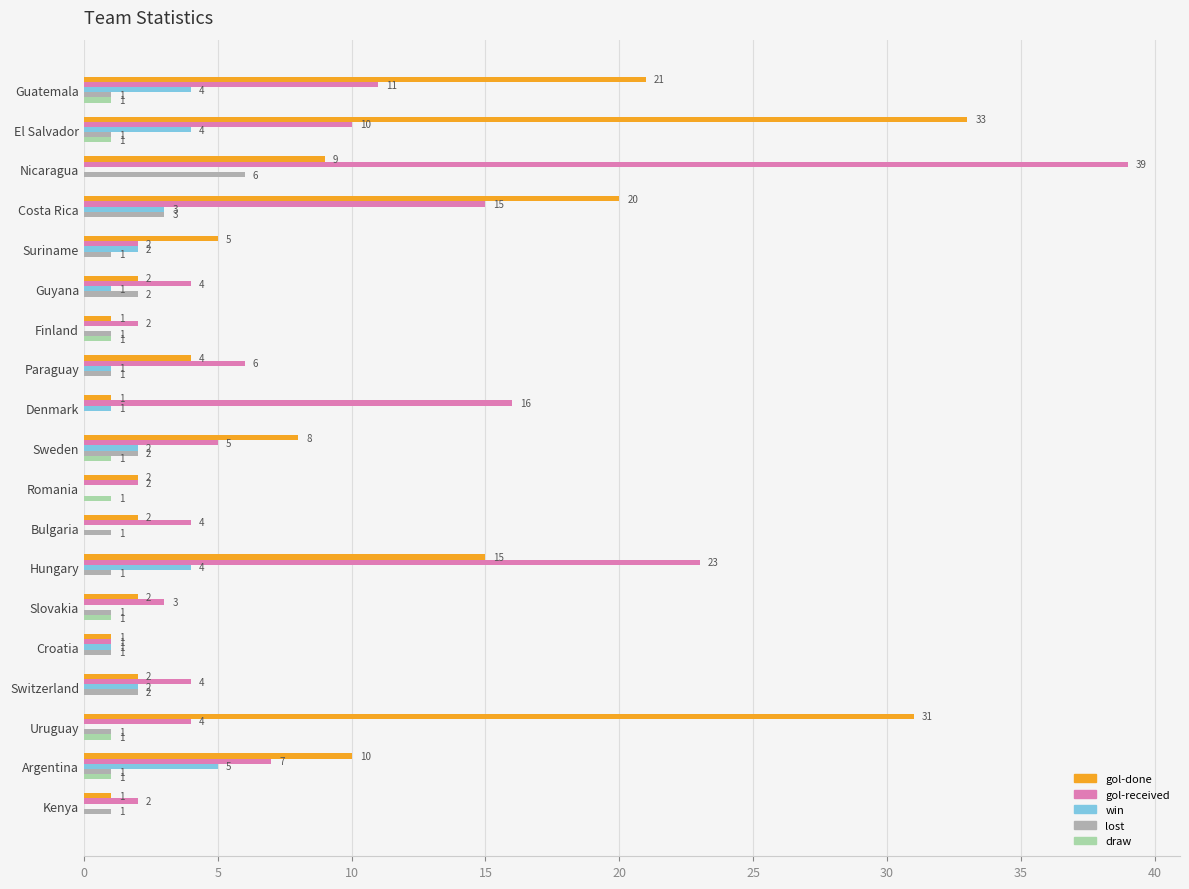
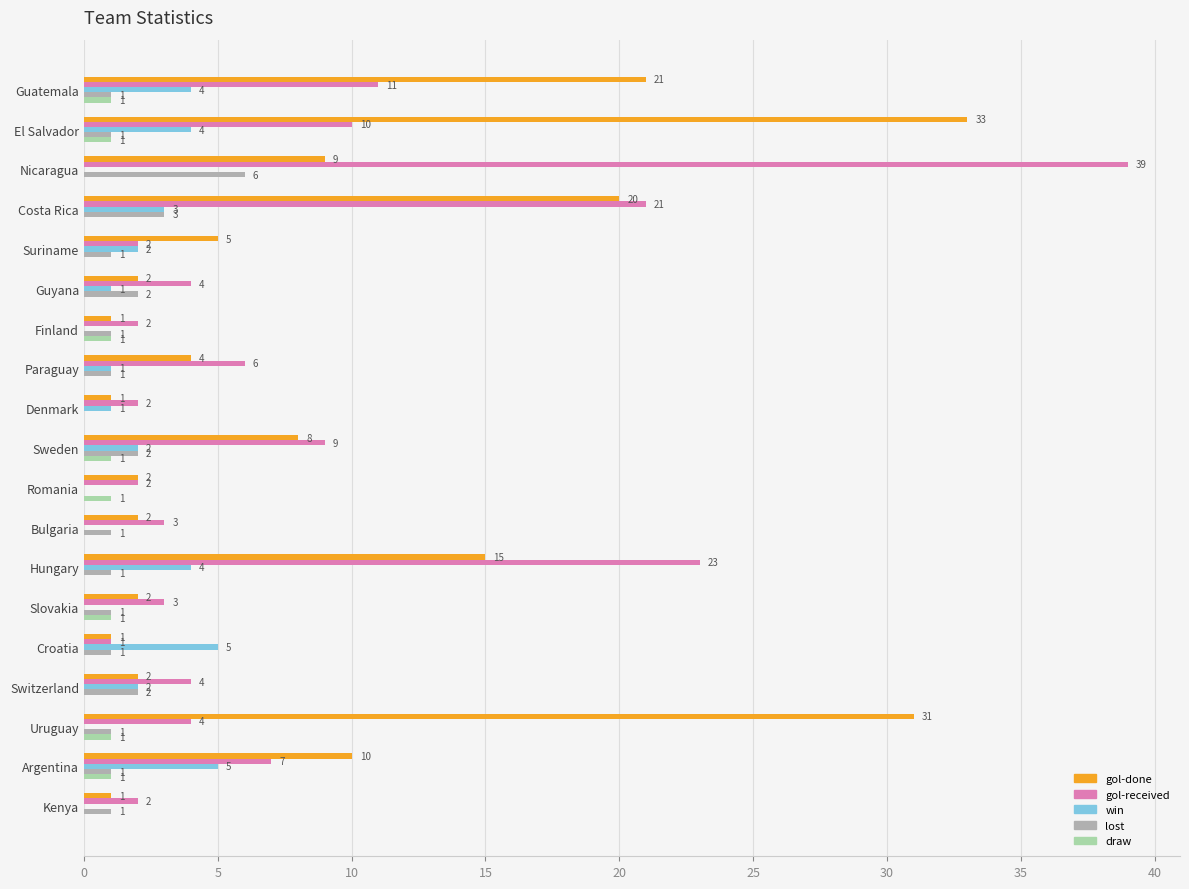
gol-received, Costa Rica: 15 -> 21
gol-received, Denmark: 16 -> 2
gol-received, Sweden: 5 -> 9
gol-received, Bulgaria: 4 -> 3
win, Croatia: 1 -> 5
